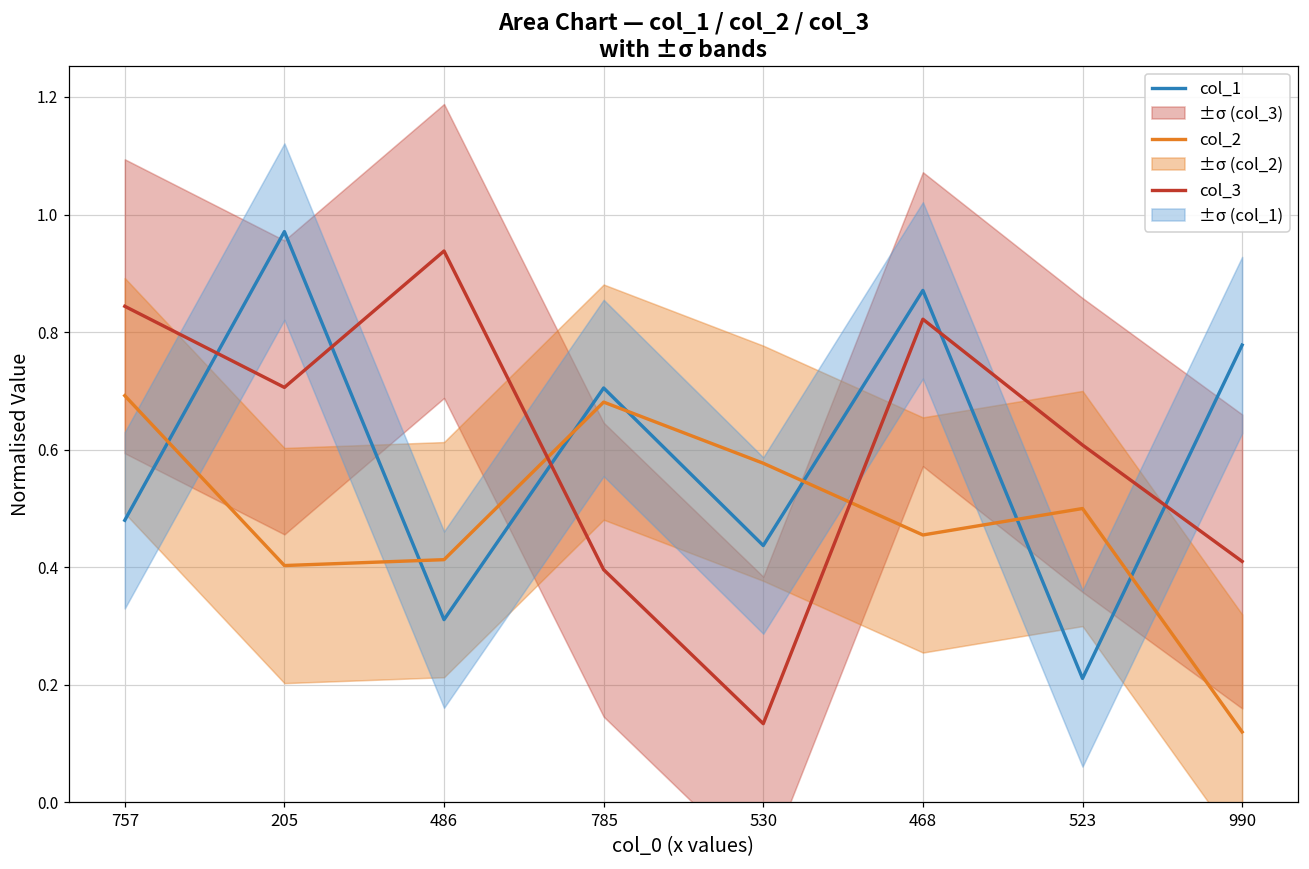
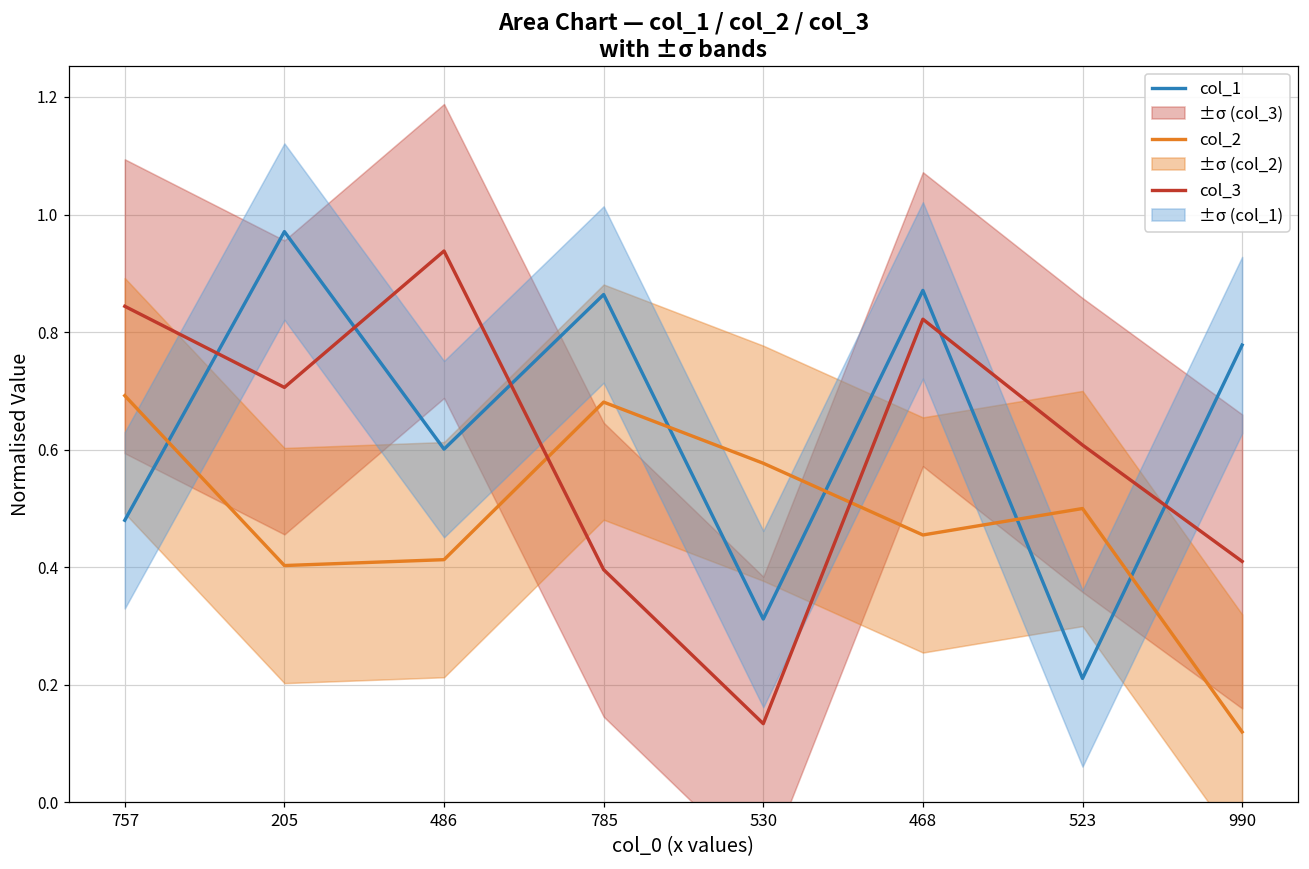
col_1, 486: 0.31 -> 0.60
col_1, 785: 0.71 -> 0.86
col_1, 530: 0.44 -> 0.31
